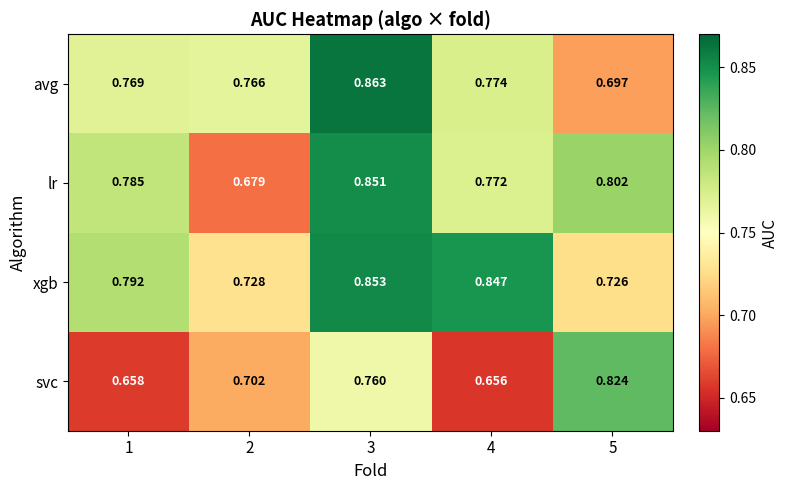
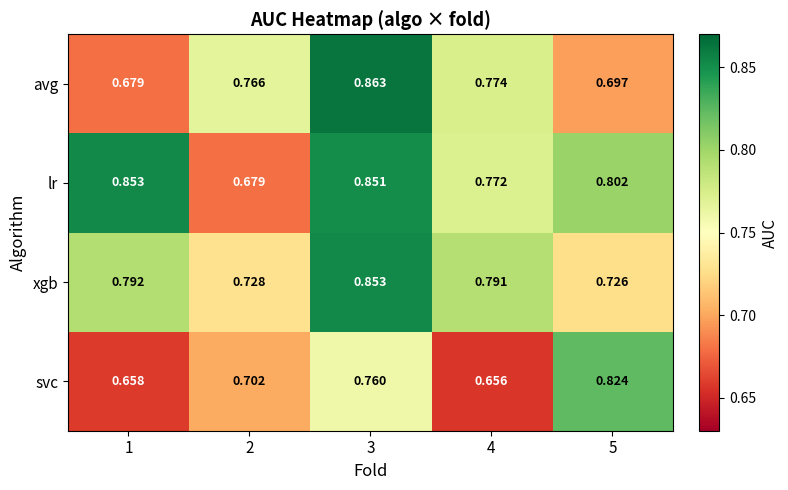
avg, 1: 0.769 -> 0.679
lr, 1: 0.785 -> 0.853
xgb, 4: 0.847 -> 0.791
